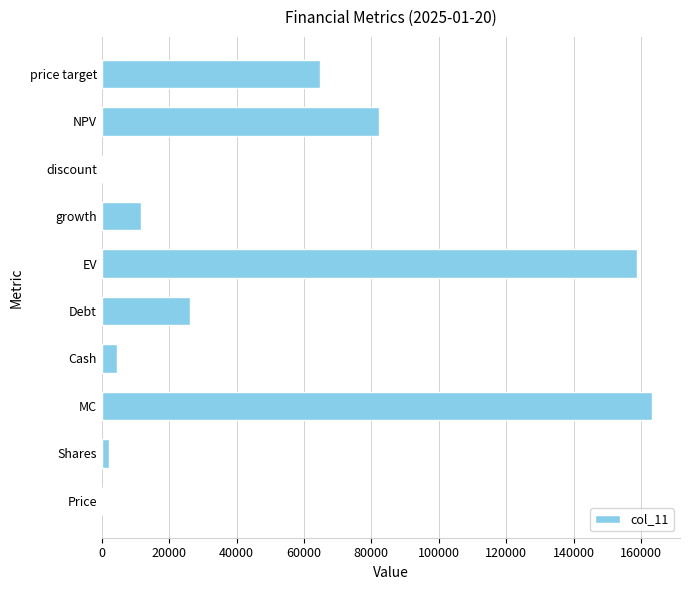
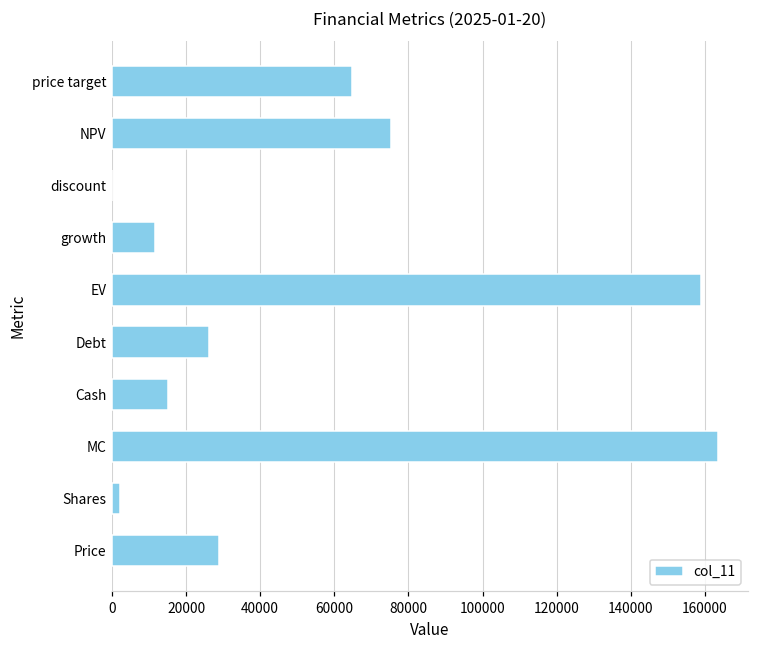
NPV: 82000 -> 75000
Cash: 5000 -> 15000
Price: 0 -> 29000
